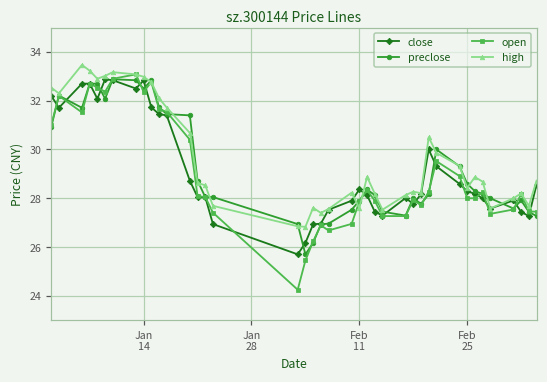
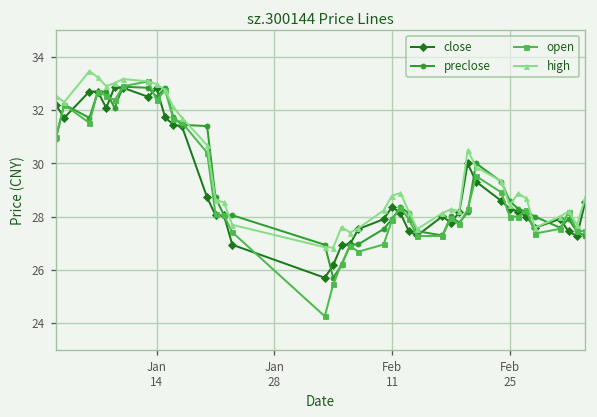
high, Feb 11: 27.6 -> 28.8
